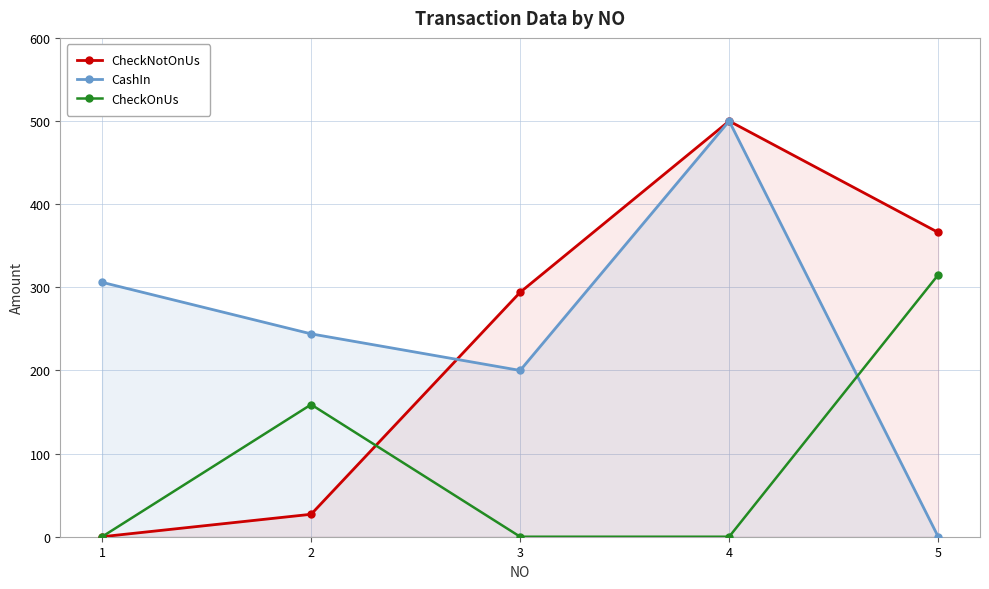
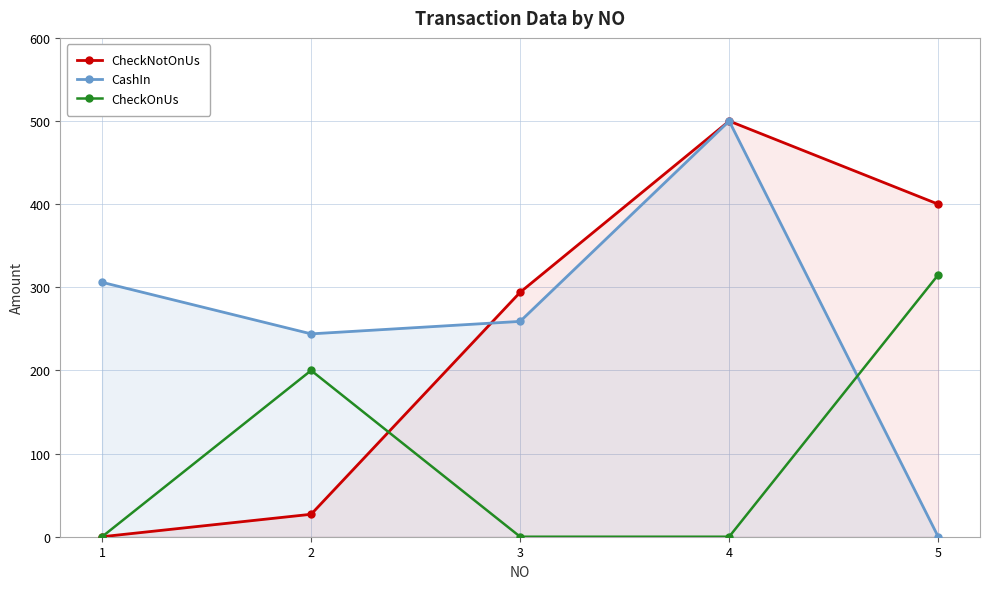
CheckOnUs, 2: 160 -> 200
CashIn, 3: 200 -> 260
CheckNotOnUs, 5: 370 -> 400
